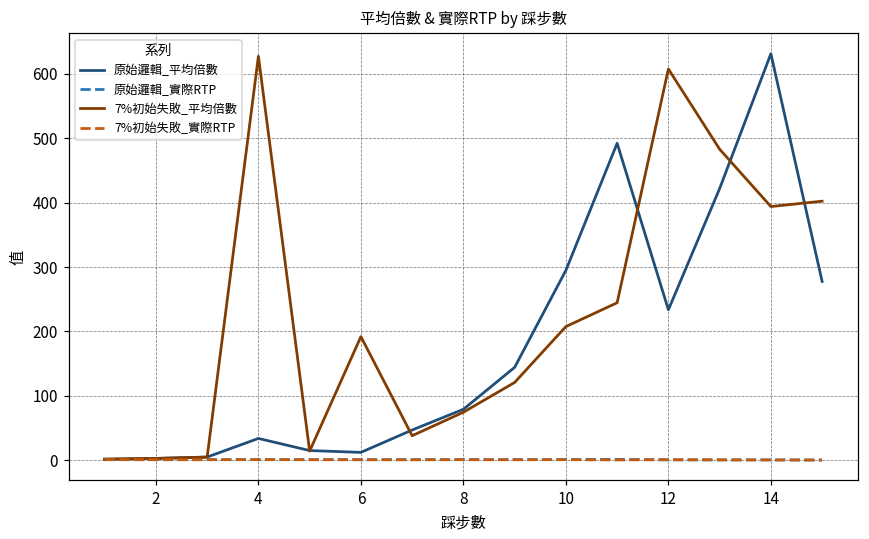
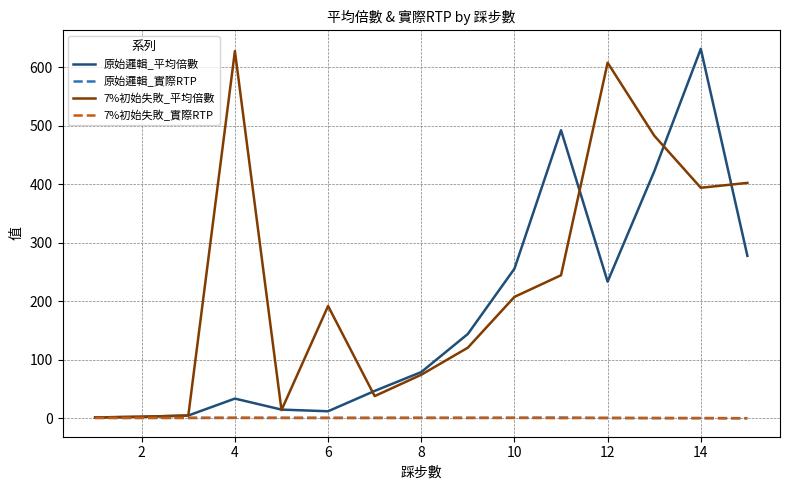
原始邏輯_平均倍數, 10: 290 -> 260
